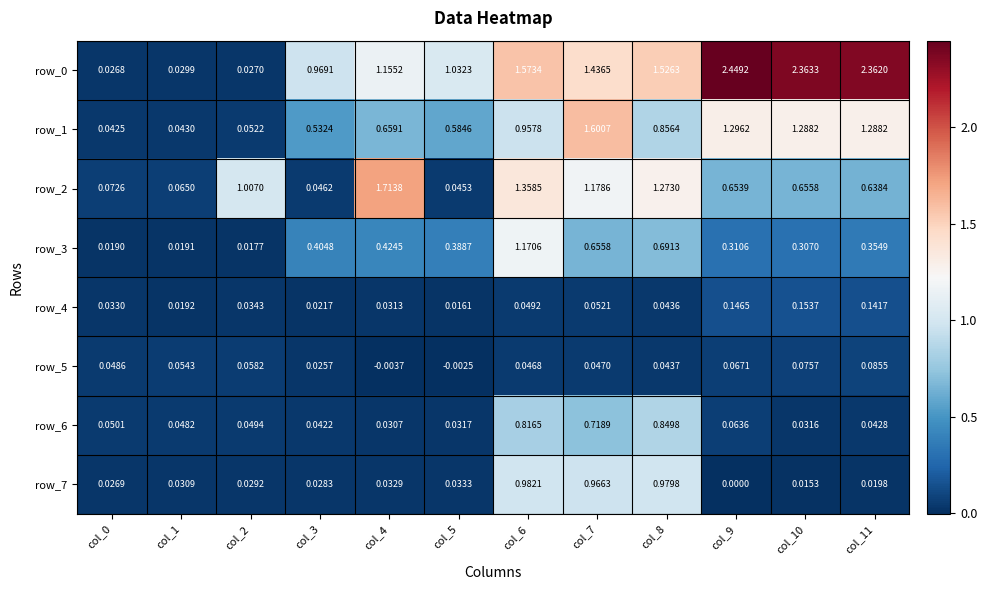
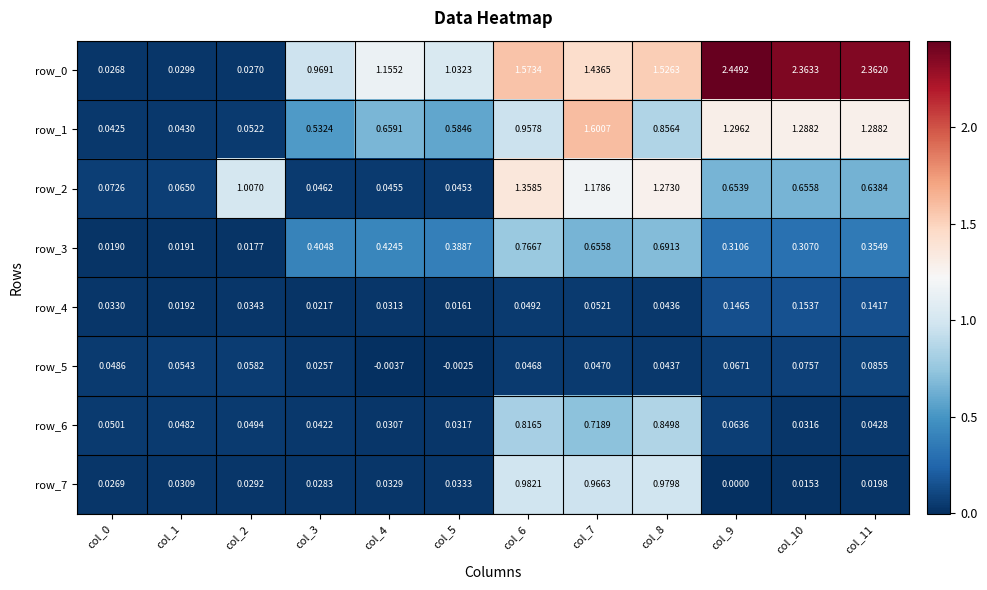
row_2, col_4: 1.7138 -> 0.0455
row_3, col_6: 1.1706 -> 0.7667
